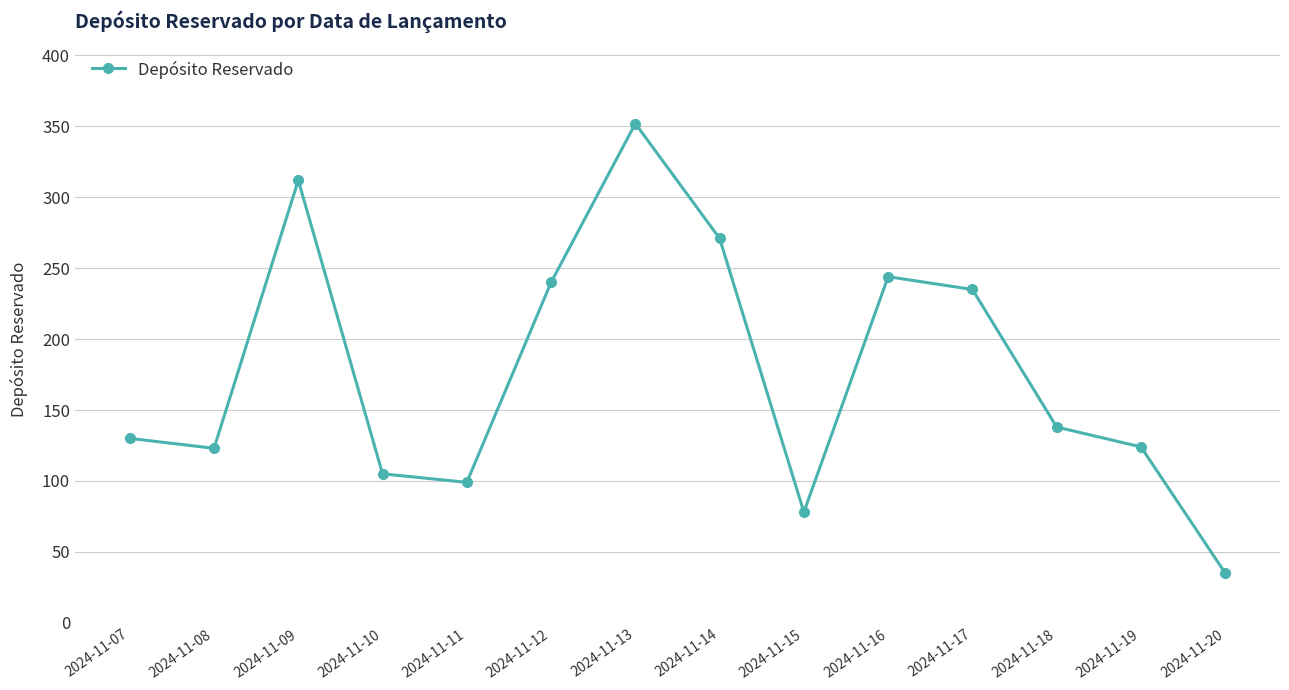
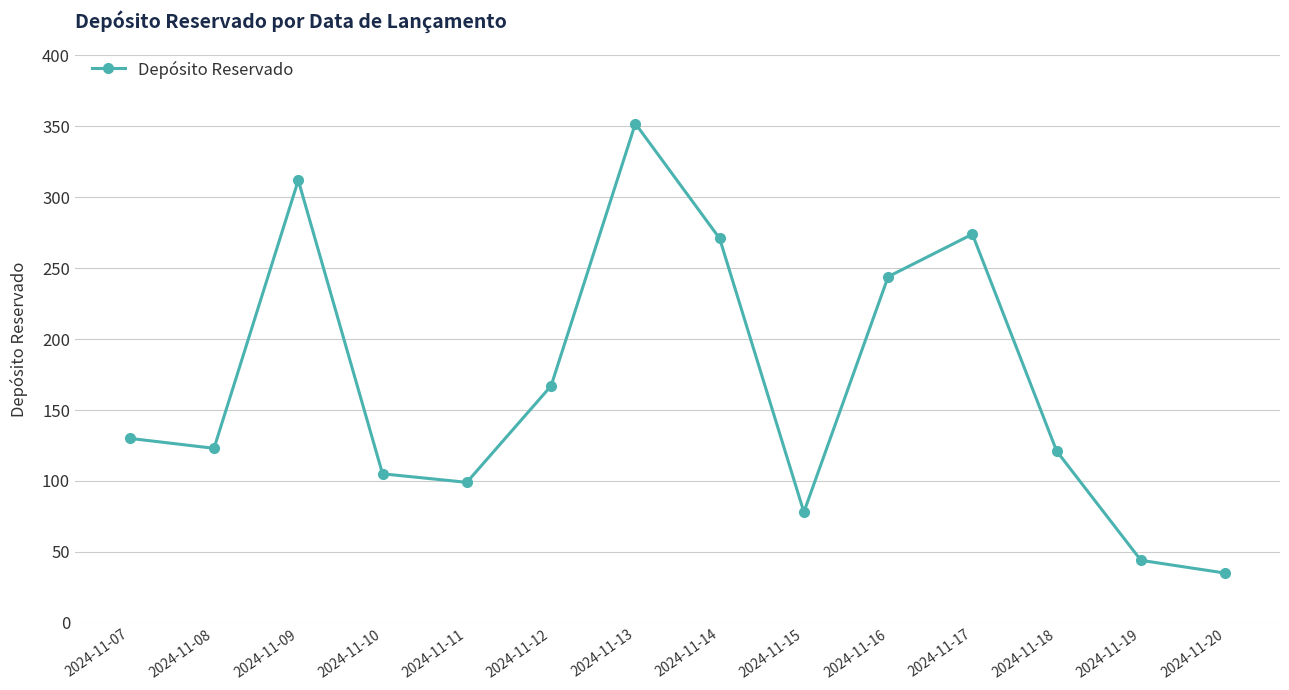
2024-11-12: 240 -> 167
2024-11-17: 235 -> 274
2024-11-18: 138 -> 121
2024-11-19: 124 -> 44
